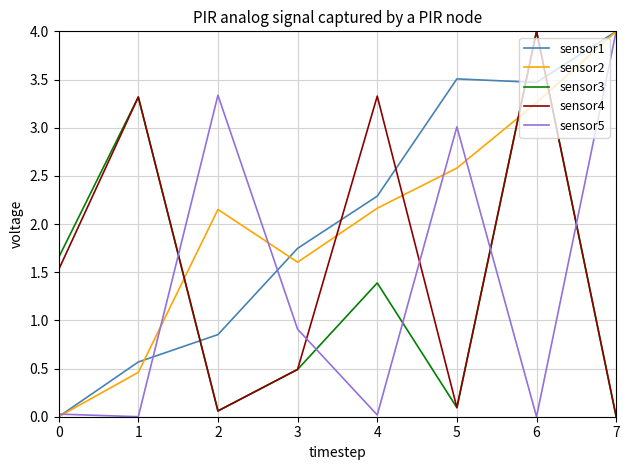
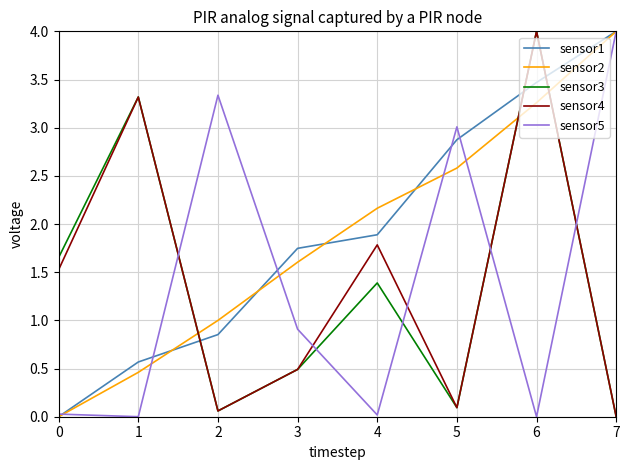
sensor2, 2: 2.2 -> 1.0
sensor1, 4: 2.3 -> 1.9
sensor4, 4: 3.3 -> 1.8
sensor1, 5: 3.5 -> 2.9
